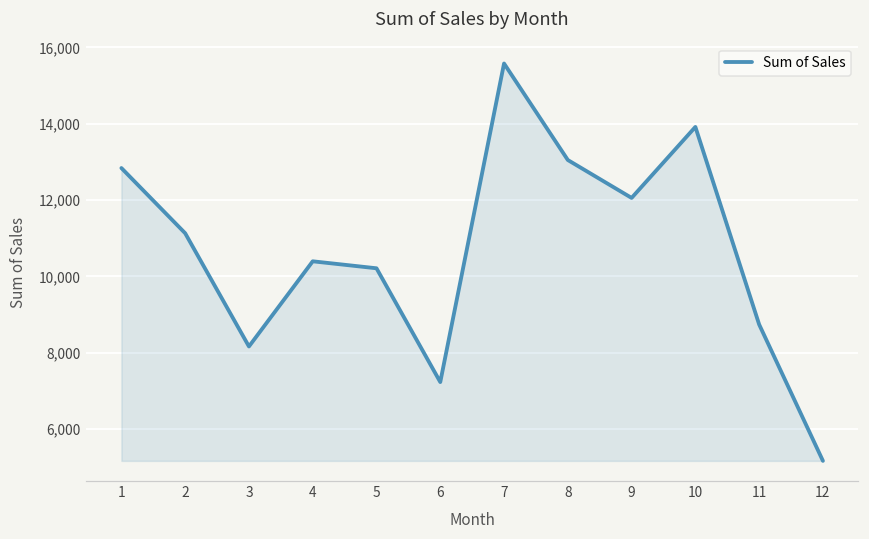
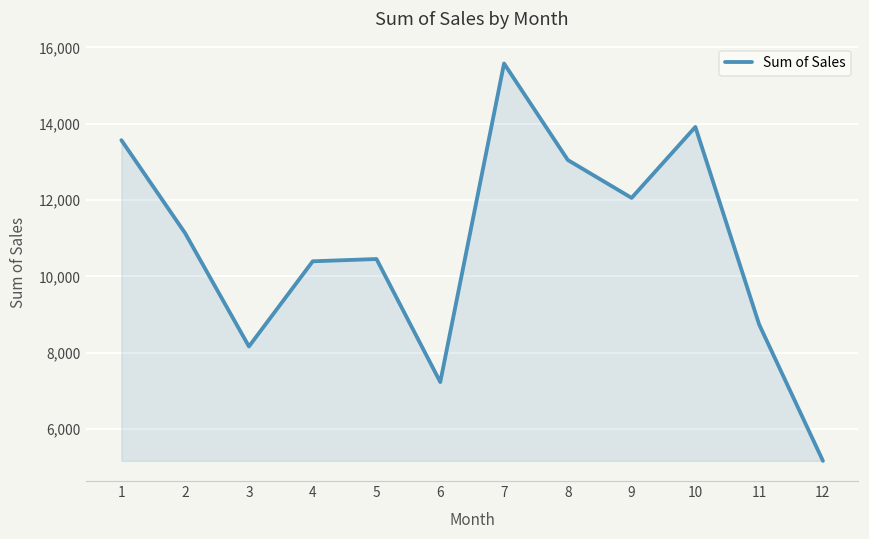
1: 12,800 -> 13,600
5: 10,200 -> 10,500
